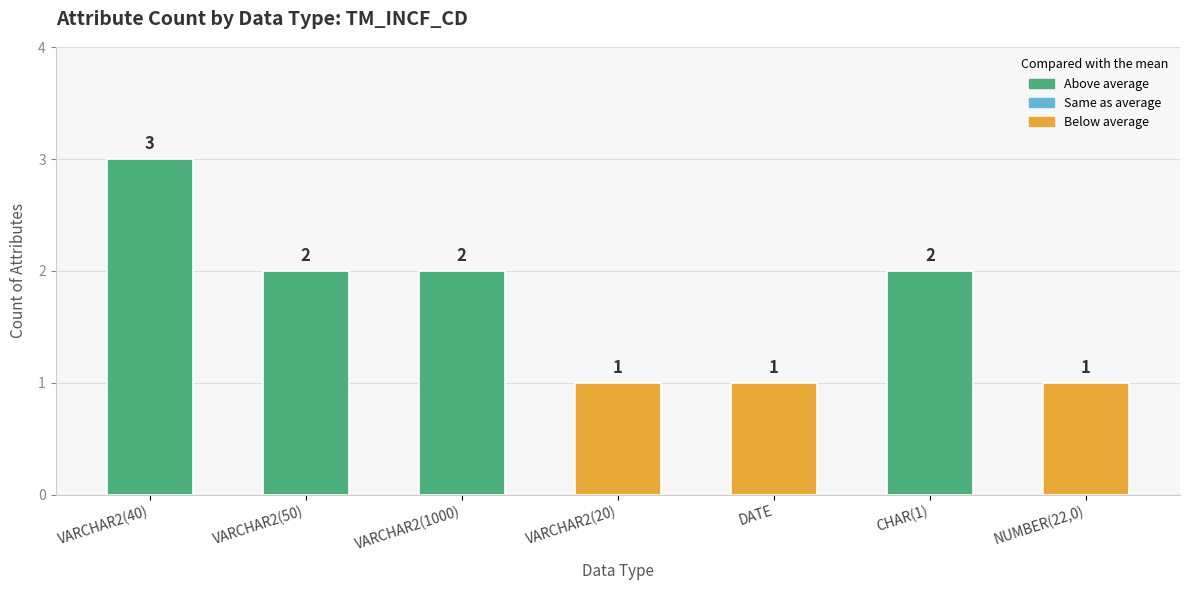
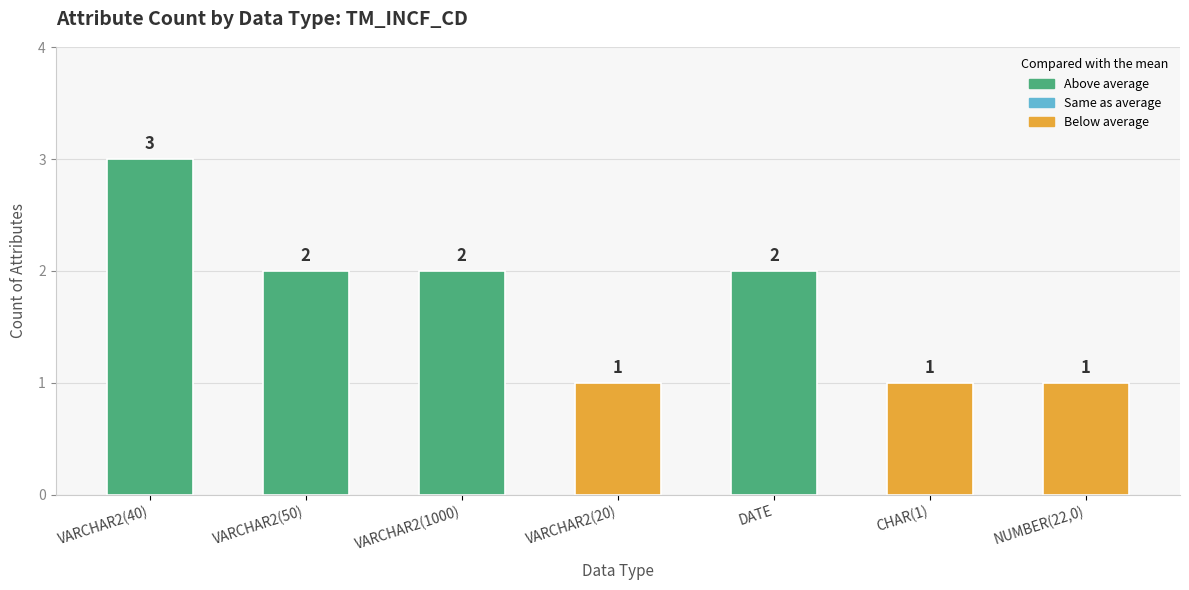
DATE: 1 -> 2
CHAR(1): 2 -> 1
